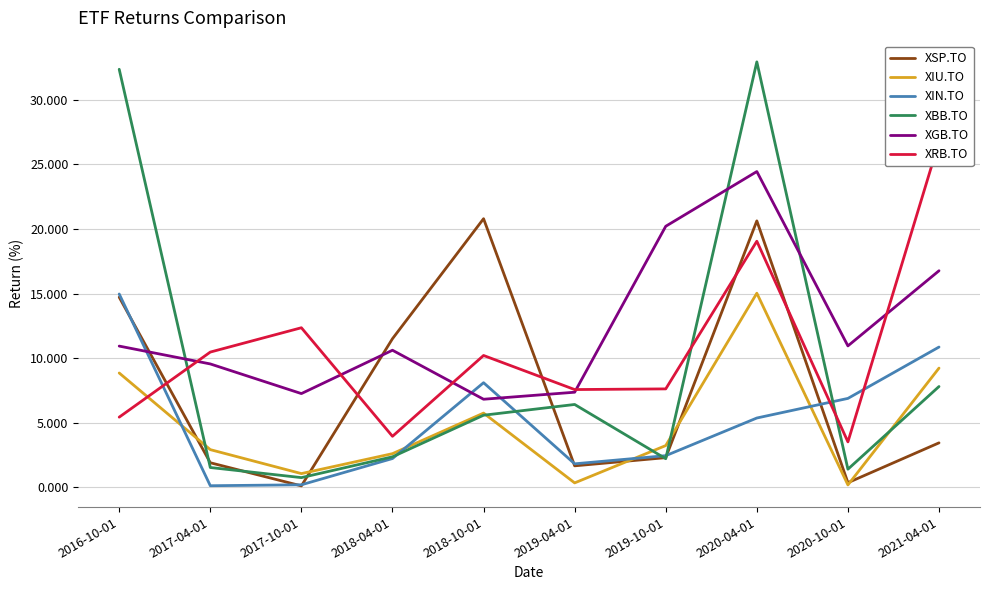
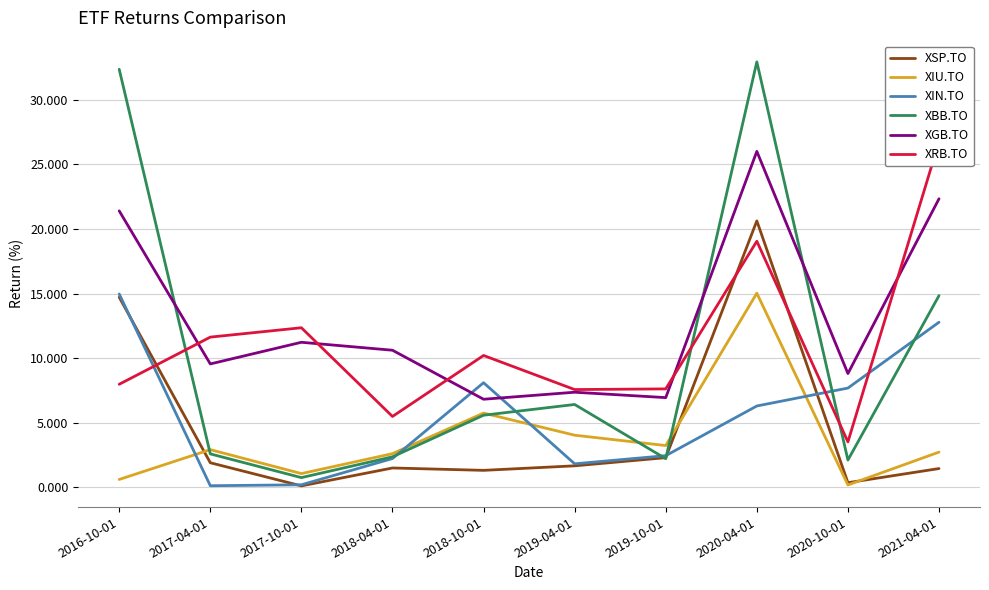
XIU.TO, 2016-10-01: 8.8 -> 0.6
XGB.TO, 2016-10-01: 10.9 -> 21.4
XRB.TO, 2016-10-01: 5.4 -> 8.0
XBB.TO, 2017-04-01: 1.5 -> 2.6
XRB.TO, 2017-04-01: 10.5 -> 11.6
XGB.TO, 2017-10-01: 7.3 -> 11.2
XSP.TO, 2018-04-01: 11.5 -> 1.5
XRB.TO, 2018-04-01: 3.9 -> 5.5
XSP.TO, 2018-10-01: 20.8 -> 1.3
XIU.TO, 2019-04-01: 0.3 -> 4.0
XGB.TO, 2019-10-01: 20.2 -> 6.9
XIN.TO, 2020-04-01: 5.4 -> 6.3
XGB.TO, 2020-04-01: 24.4 -> 26.0
XIN.TO, 2020-10-01: 6.9 -> 7.7
XBB.TO, 2020-10-01: 1.4 -> 2.1
XGB.TO, 2020-10-01: 10.9 -> 8.8
XSP.TO, 2021-04-01: 3.4 -> 1.4
XIU.TO, 2021-04-01: 9.2 -> 2.7
XIN.TO, 2021-04-01: 10.9 -> 12.8
XBB.TO, 2021-04-01: 7.8 -> 14.8
XGB.TO, 2021-04-01: 16.8 -> 22.3
